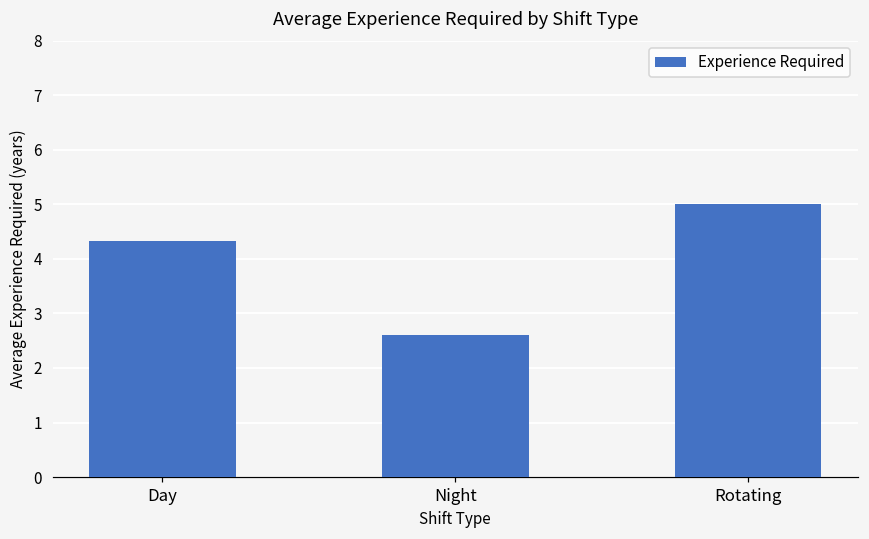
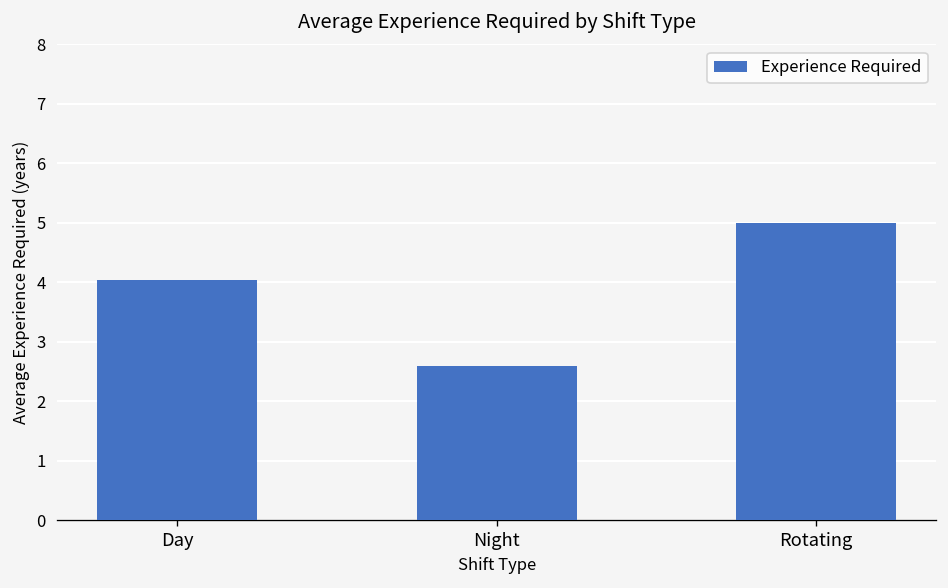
Day: 4.3 -> 4.0
